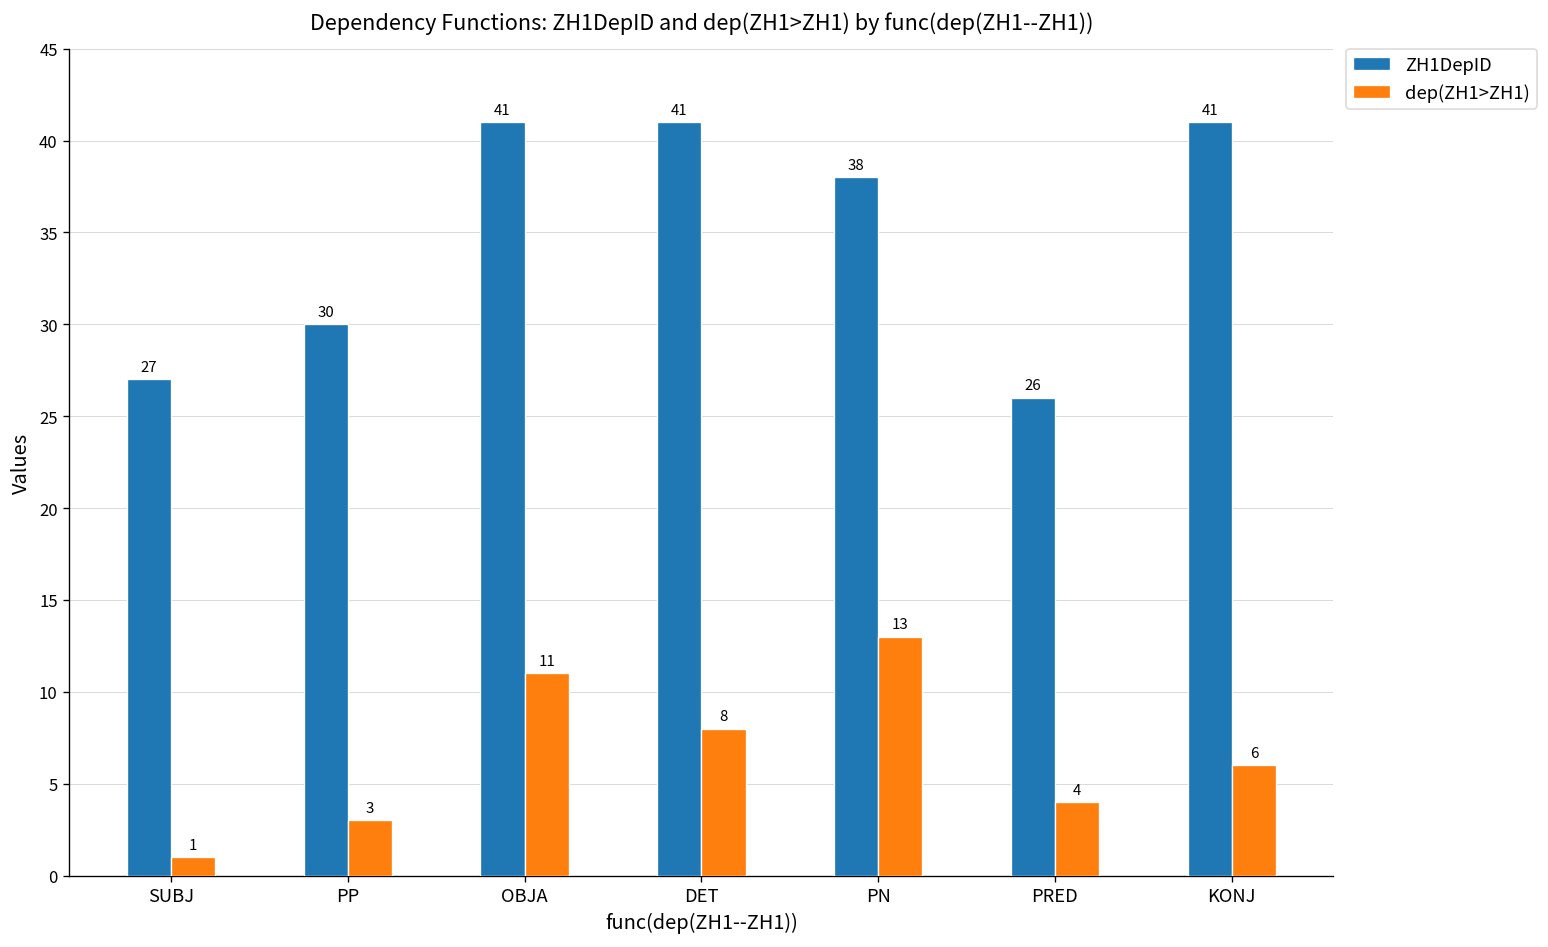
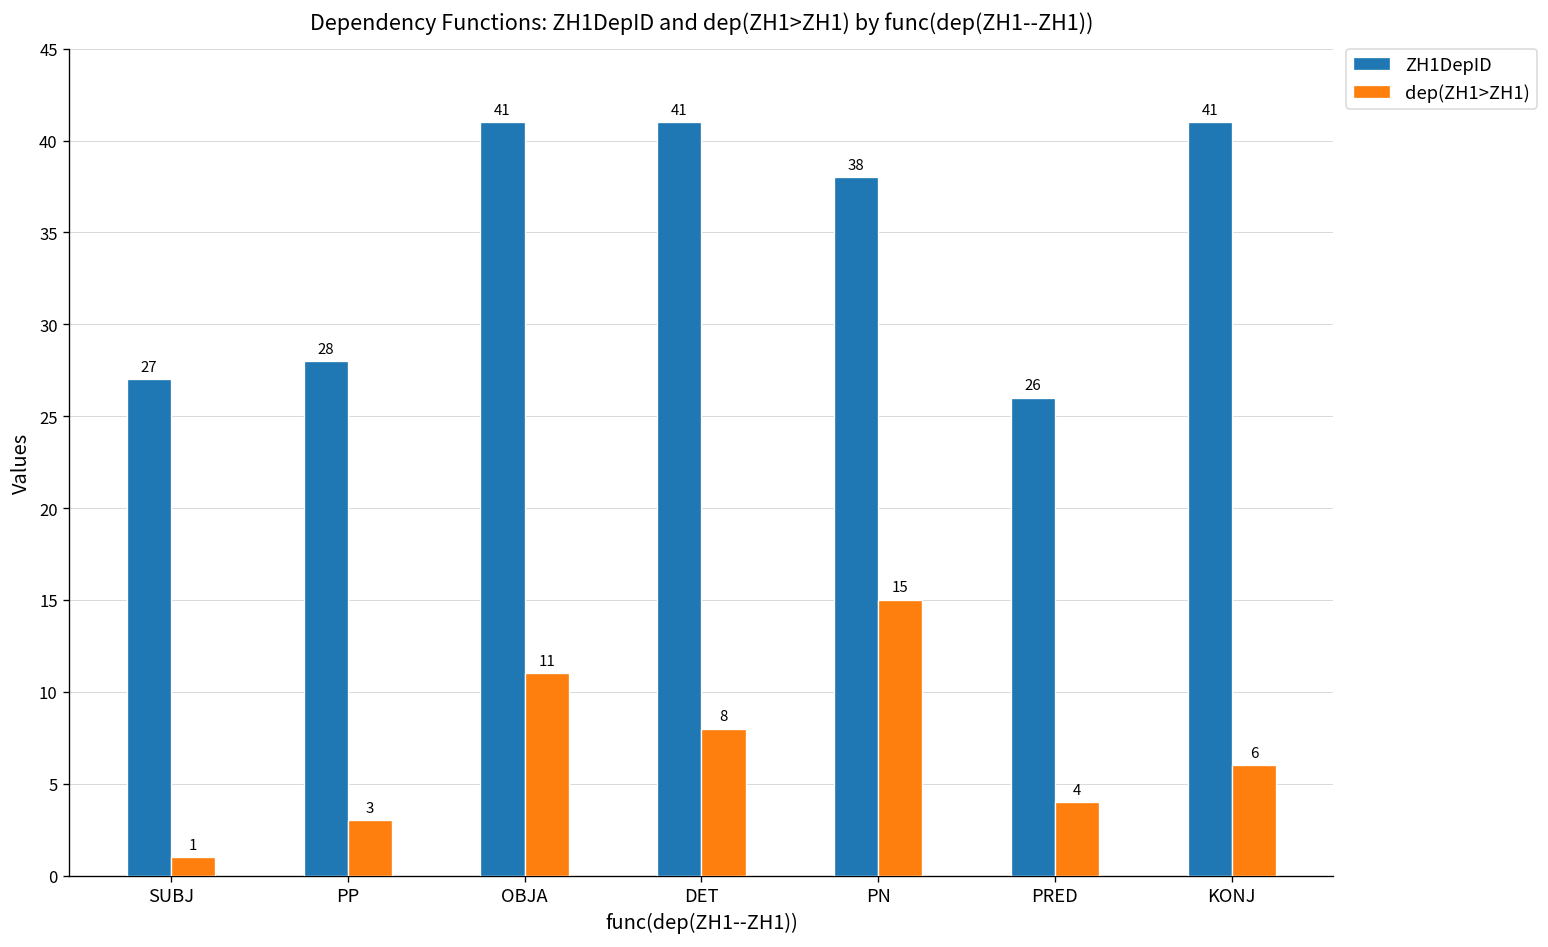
ZH1DepID, PP: 30 -> 28
dep(ZH1>ZH1), PN: 13 -> 15
